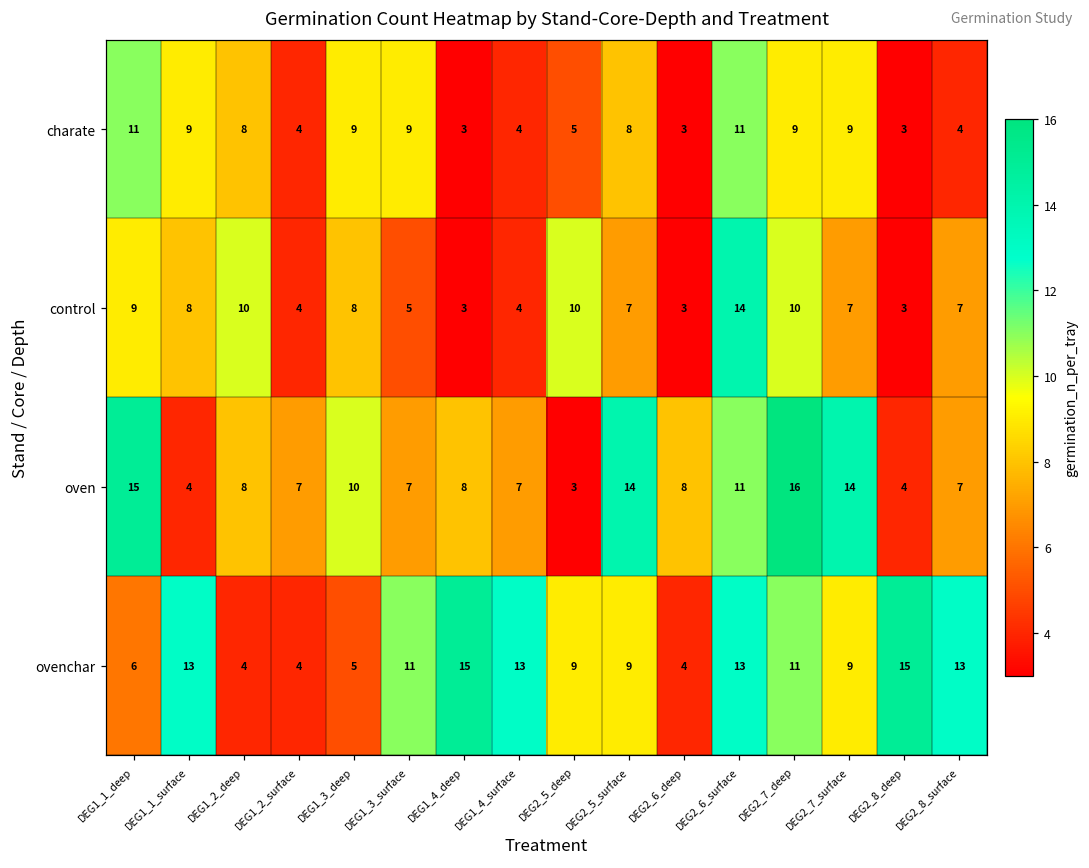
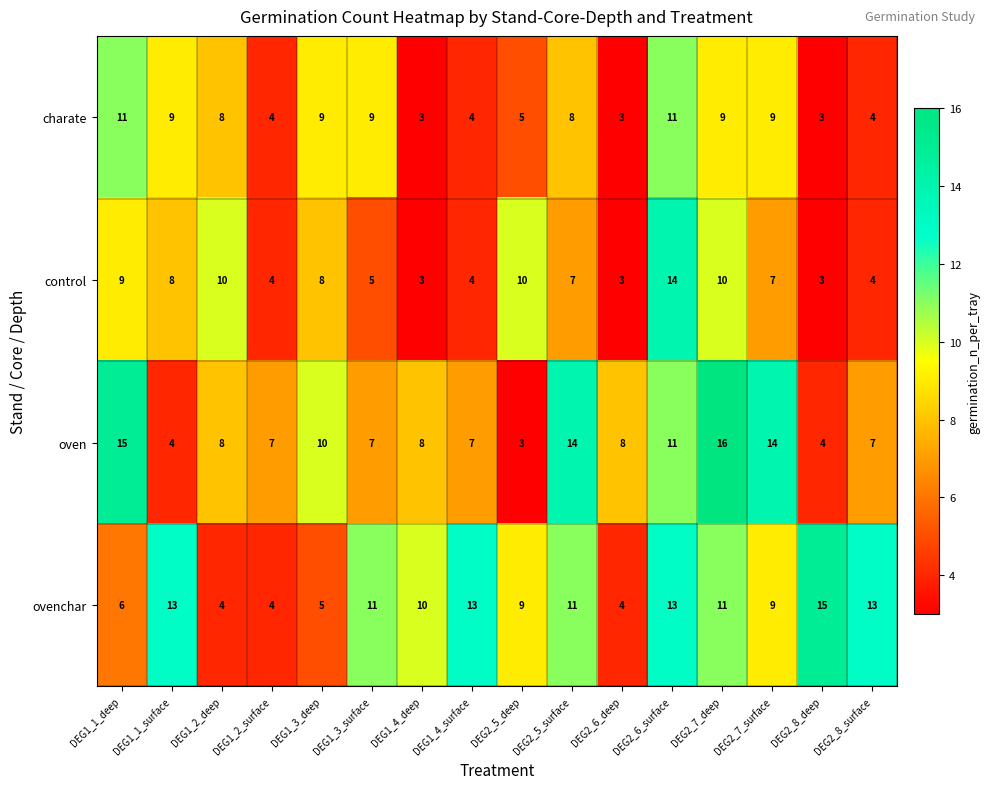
control, DEG2_8_surface: 7 -> 4
ovenchar, DEG1_4_deep: 15 -> 10
ovenchar, DEG2_5_surface: 9 -> 11
